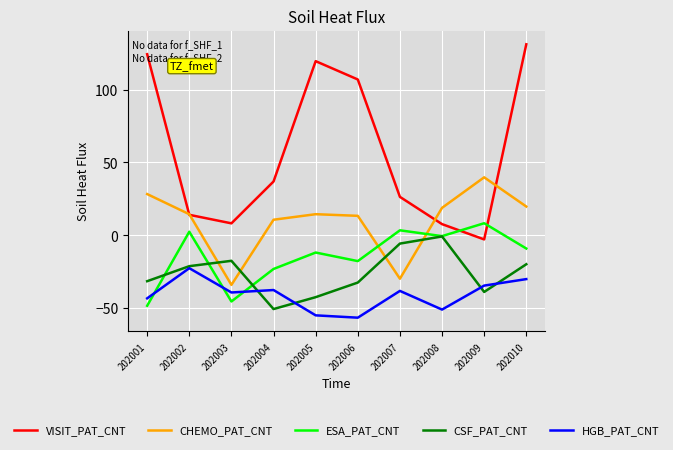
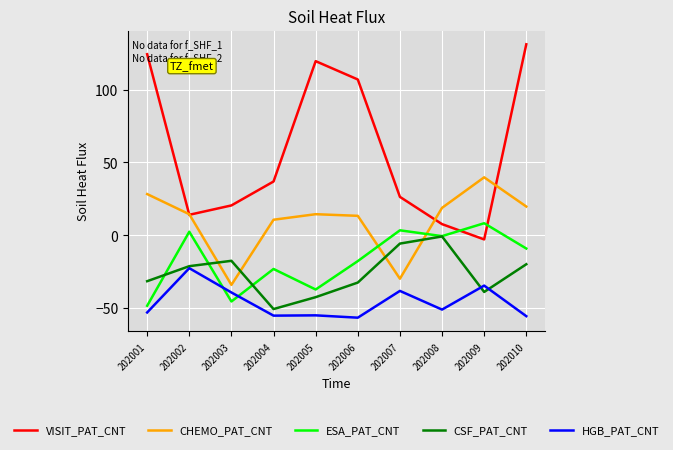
HGB_PAT_CNT, 202001: -43 -> -53
VISIT_PAT_CNT, 202003: 8 -> 21
HGB_PAT_CNT, 202004: -38 -> -55
ESA_PAT_CNT, 202005: -12 -> -37
HGB_PAT_CNT, 202010: -30 -> -56
